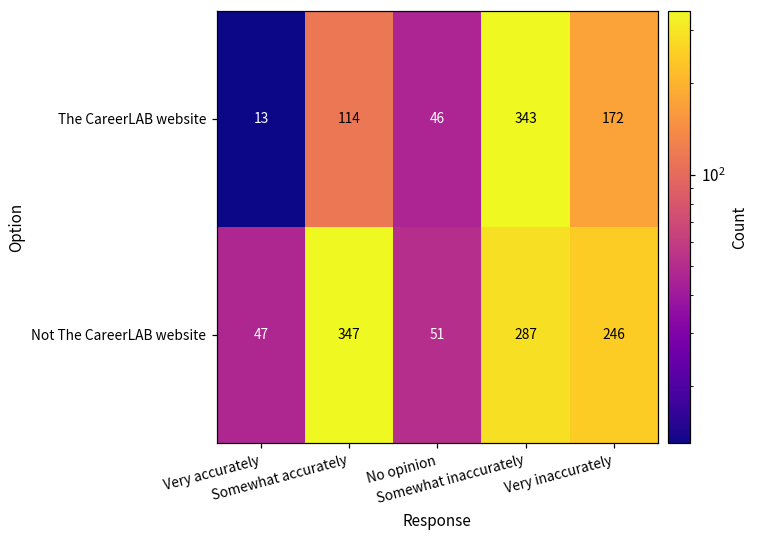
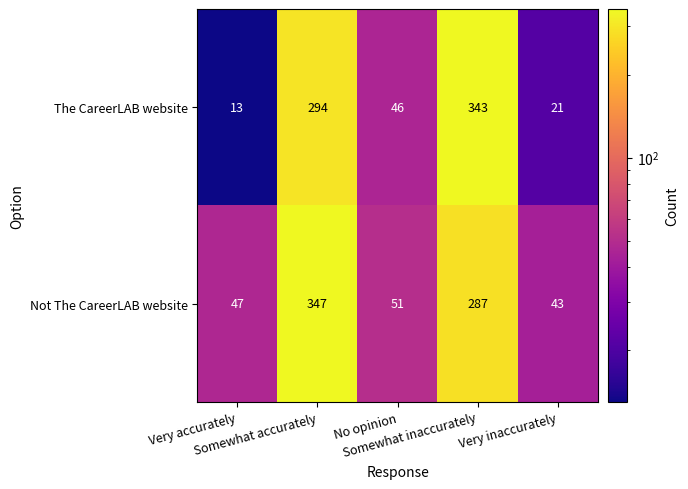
The CareerLAB website, Somewhat accurately: 114 -> 294
The CareerLAB website, Very inaccurately: 172 -> 21
Not The CareerLAB website, Very inaccurately: 246 -> 43
